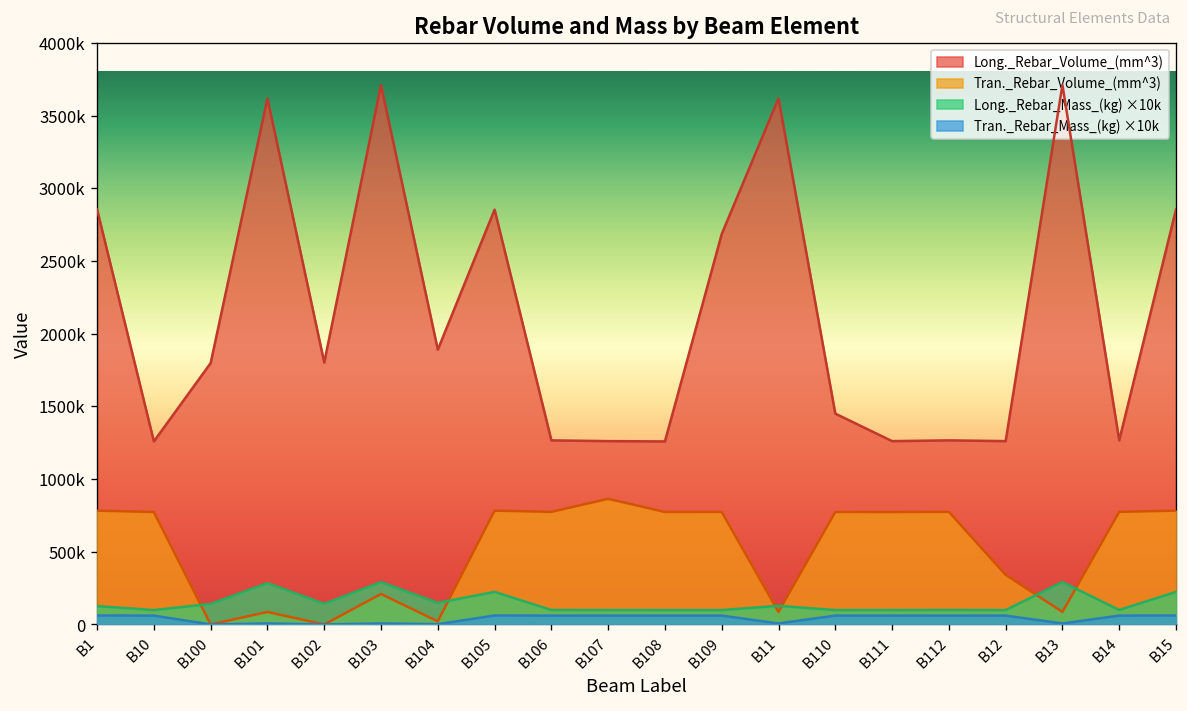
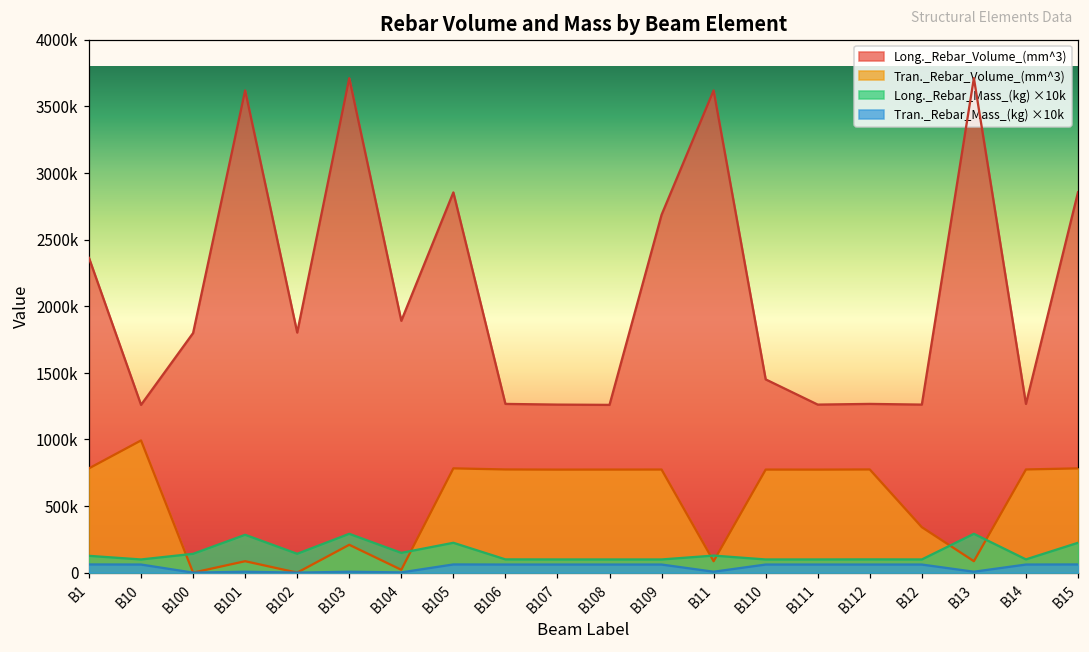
Long._Rebar_Volume_(mm^3), B1: 2850000 -> 2360000
Tran._Rebar_Volume_(mm^3), B10: 770000 -> 990000
Tran._Rebar_Volume_(mm^3), B107: 860000 -> 770000
